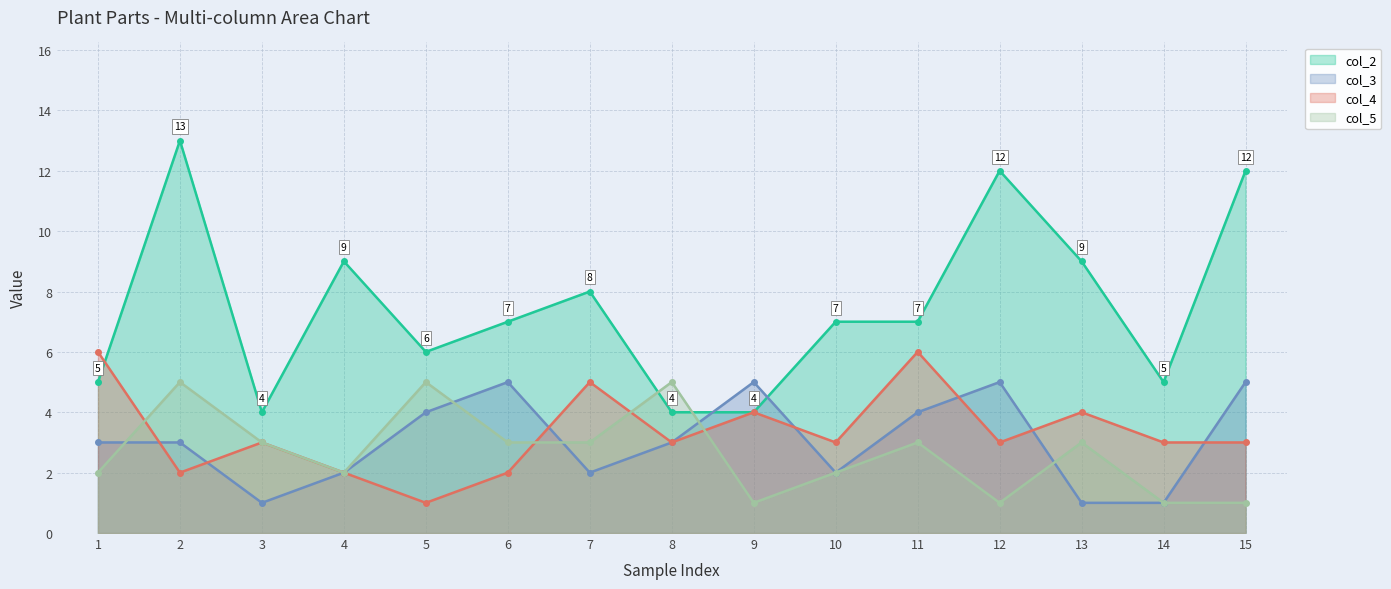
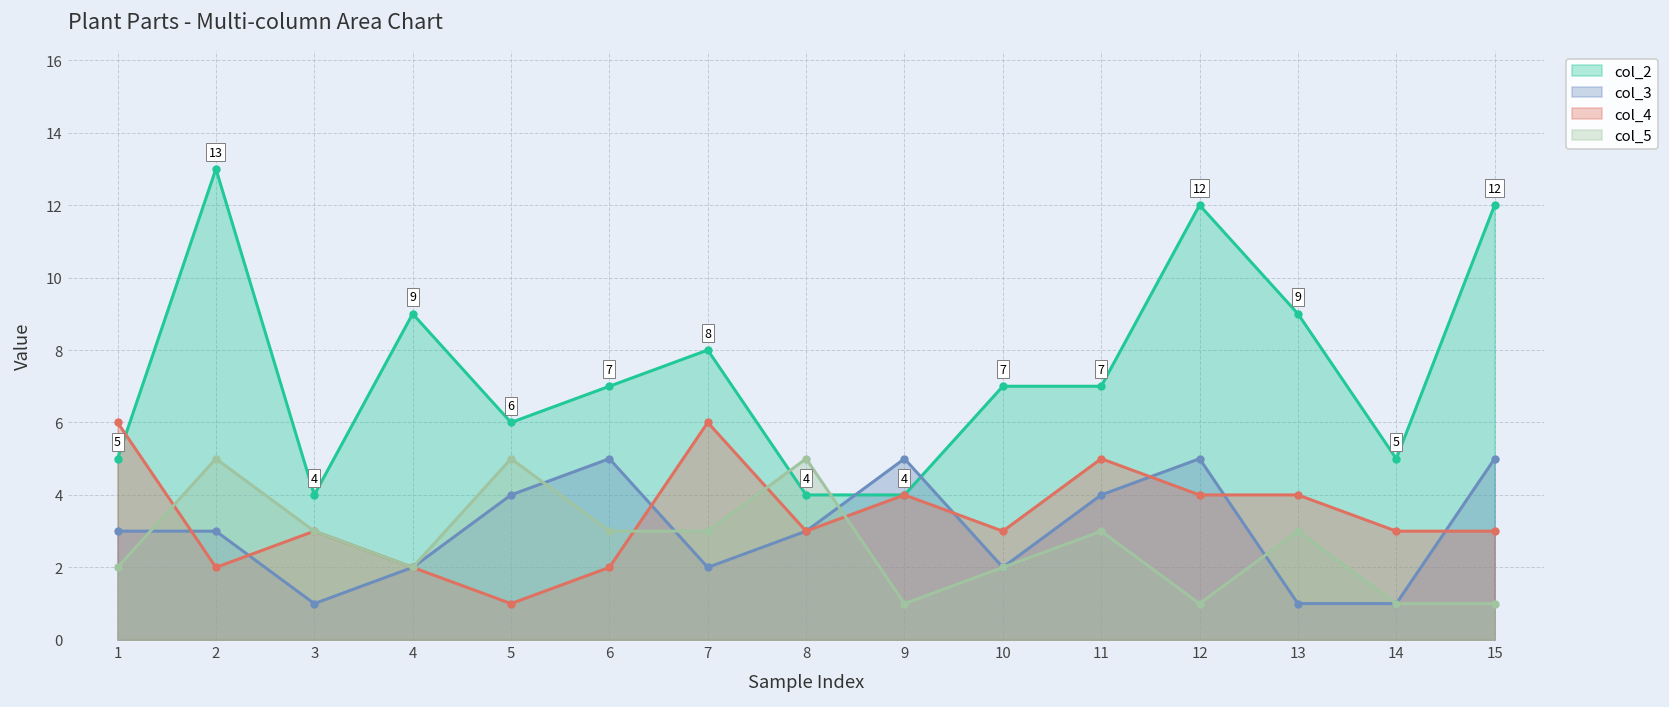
col_4, 7: 5 -> 6
col_4, 11: 6 -> 5
col_4, 12: 3 -> 4
